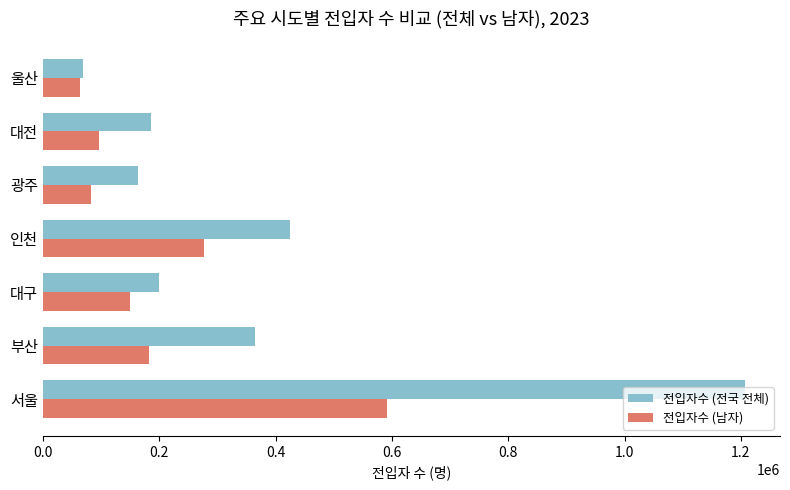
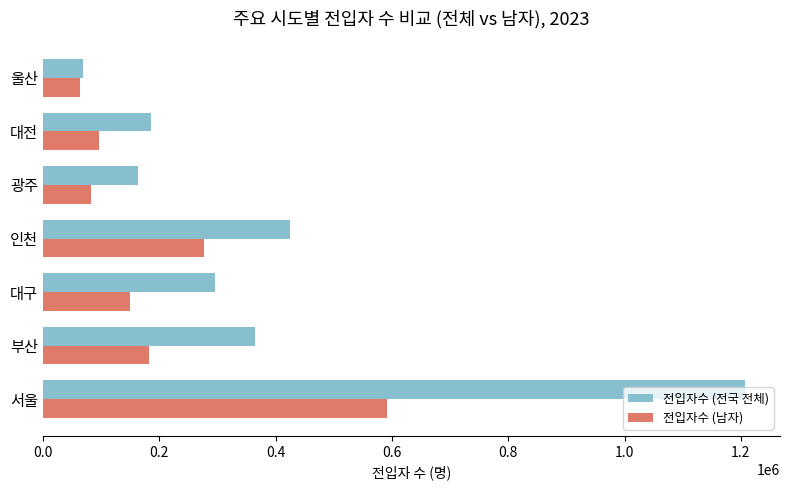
전입자수 (전국 전체), 대구: 200000 -> 300000
